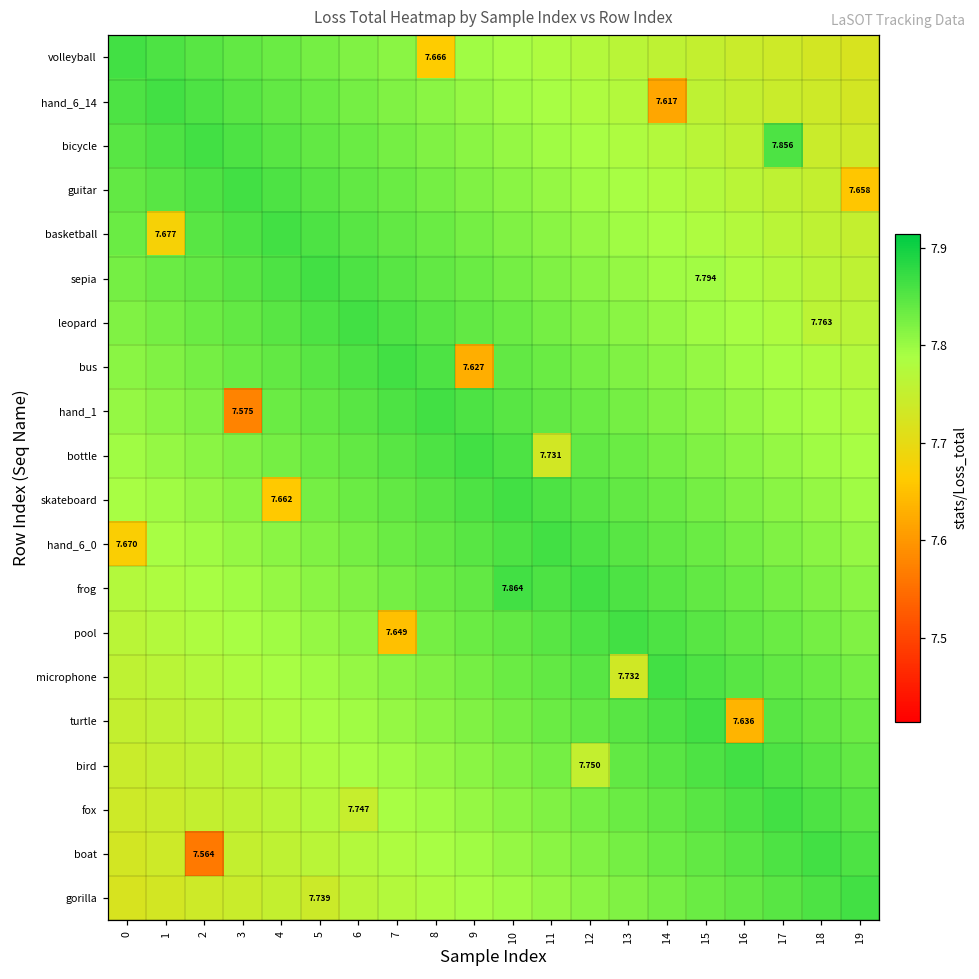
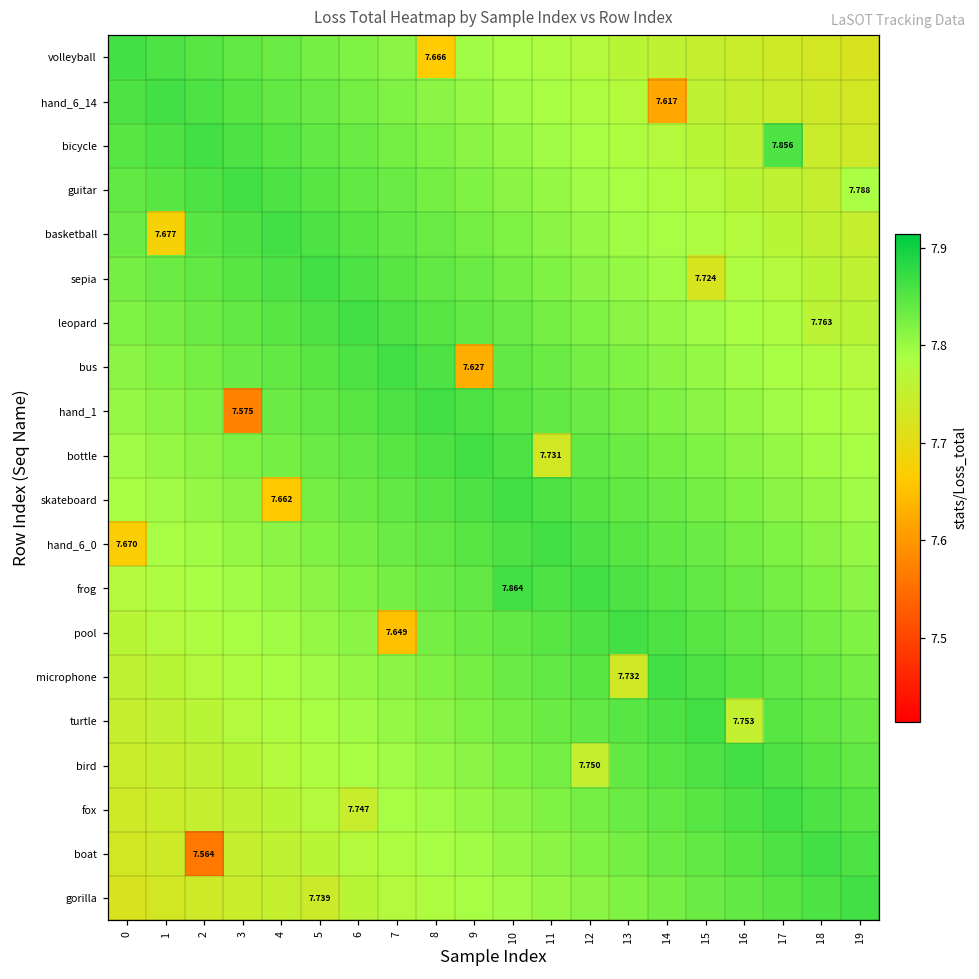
guitar, 19: 7.658 -> 7.788
sepia, 15: 7.794 -> 7.724
turtle, 16: 7.636 -> 7.753
